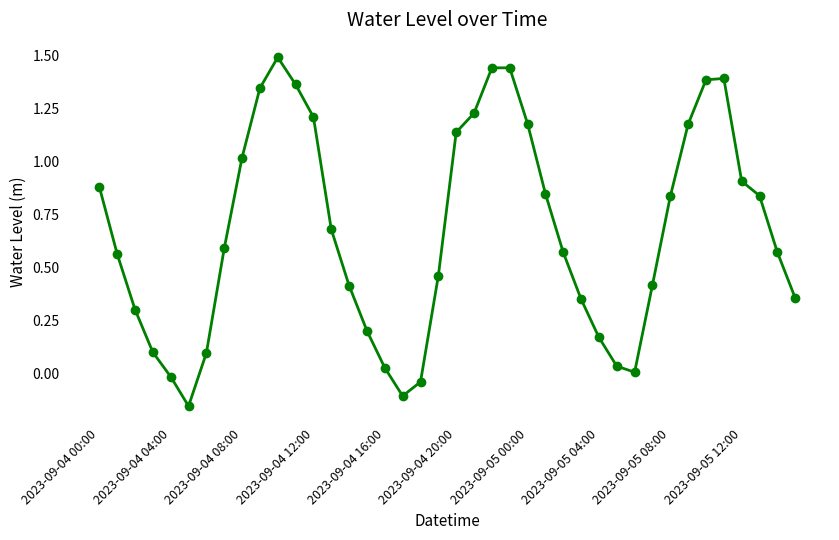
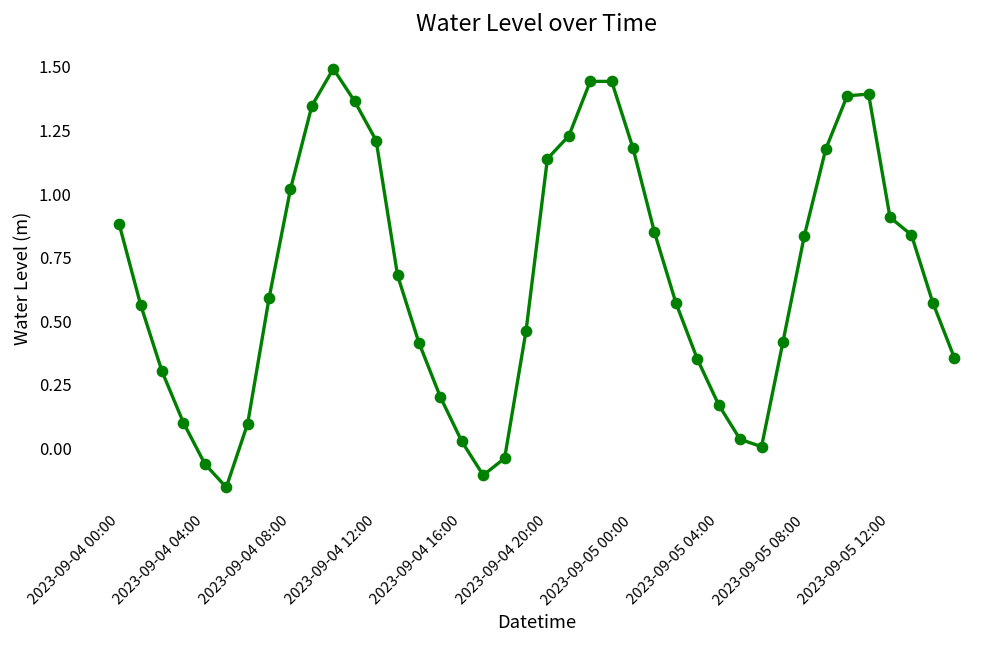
2023-09-04 04:00: -0.01 -> -0.06
